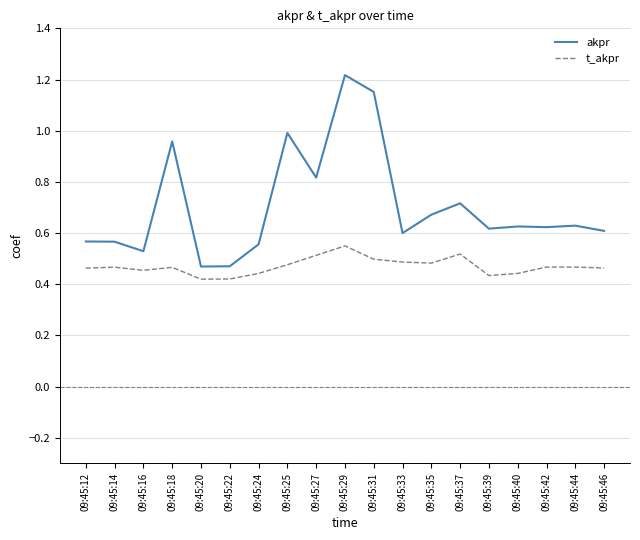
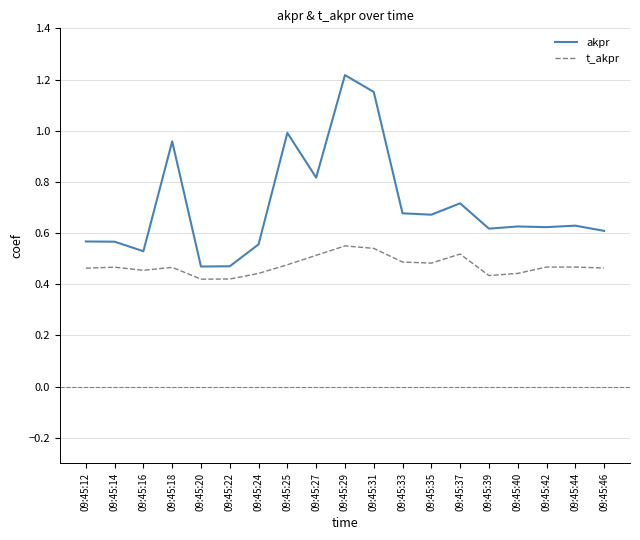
t_akpr, 09:45:31: 0.50 -> 0.54
akpr, 09:45:33: 0.60 -> 0.68
